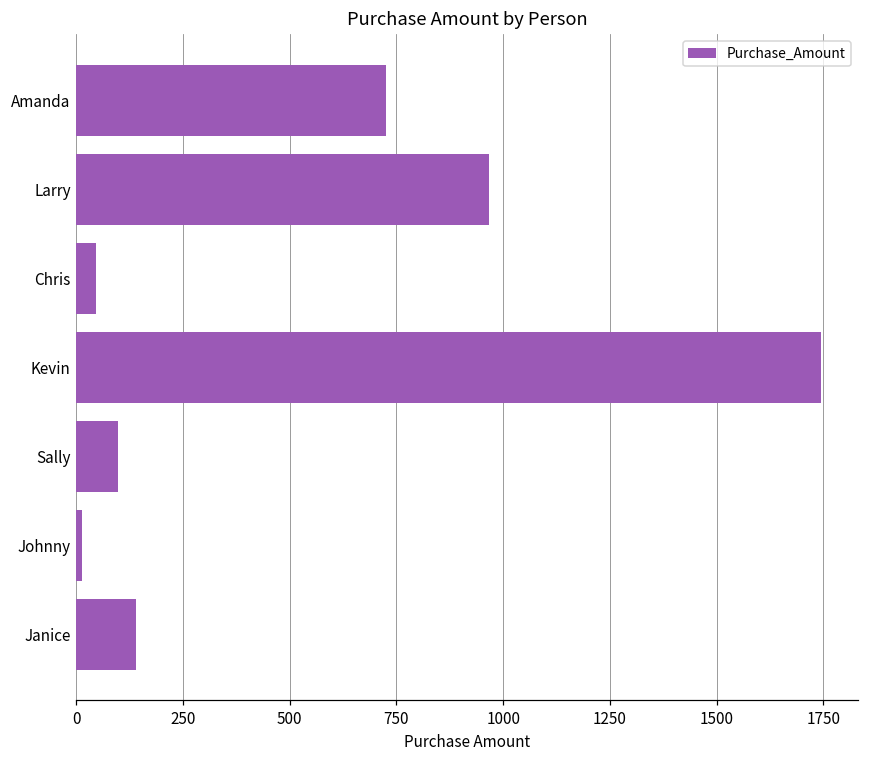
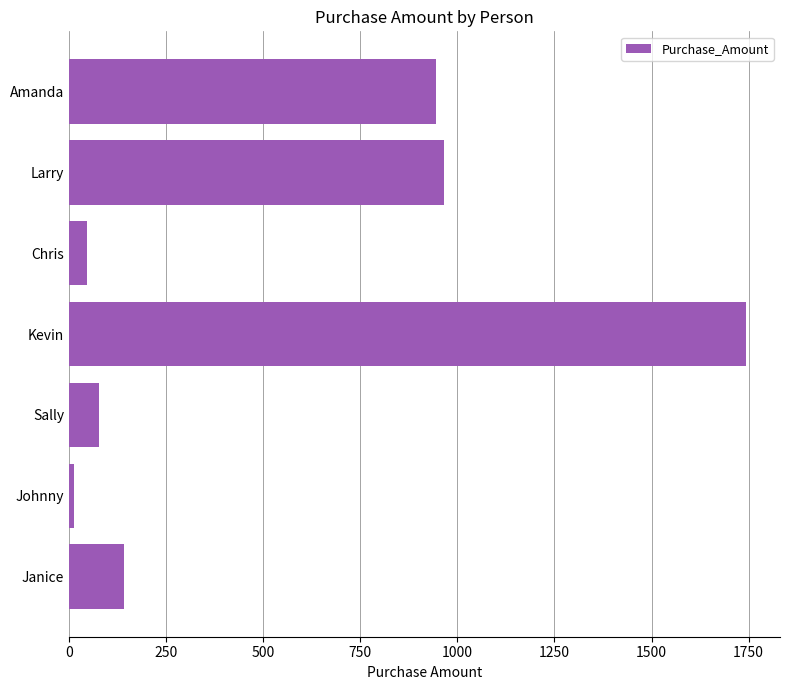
Amanda: 730 -> 950
Sally: 100 -> 80
